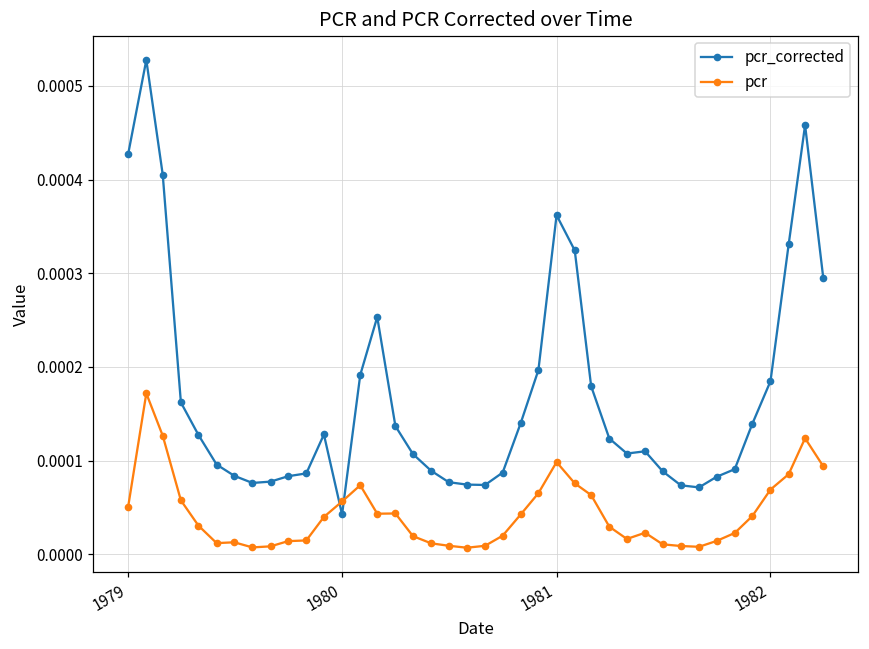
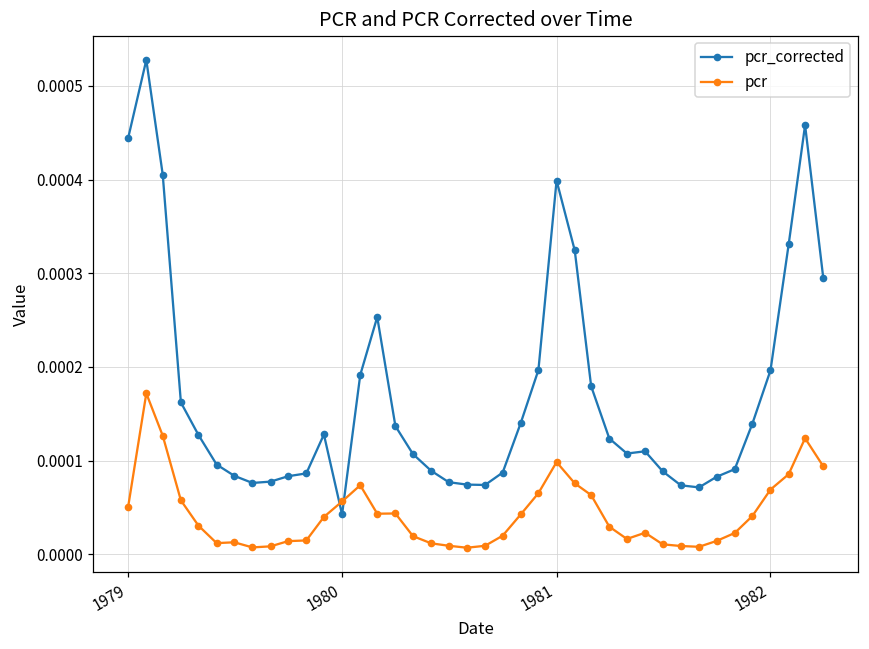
pcr_corrected, 1979: 0.00043 -> 0.00044
pcr_corrected, 1981: 0.00036 -> 0.00040
pcr_corrected, 1982: 0.00018 -> 0.00020
